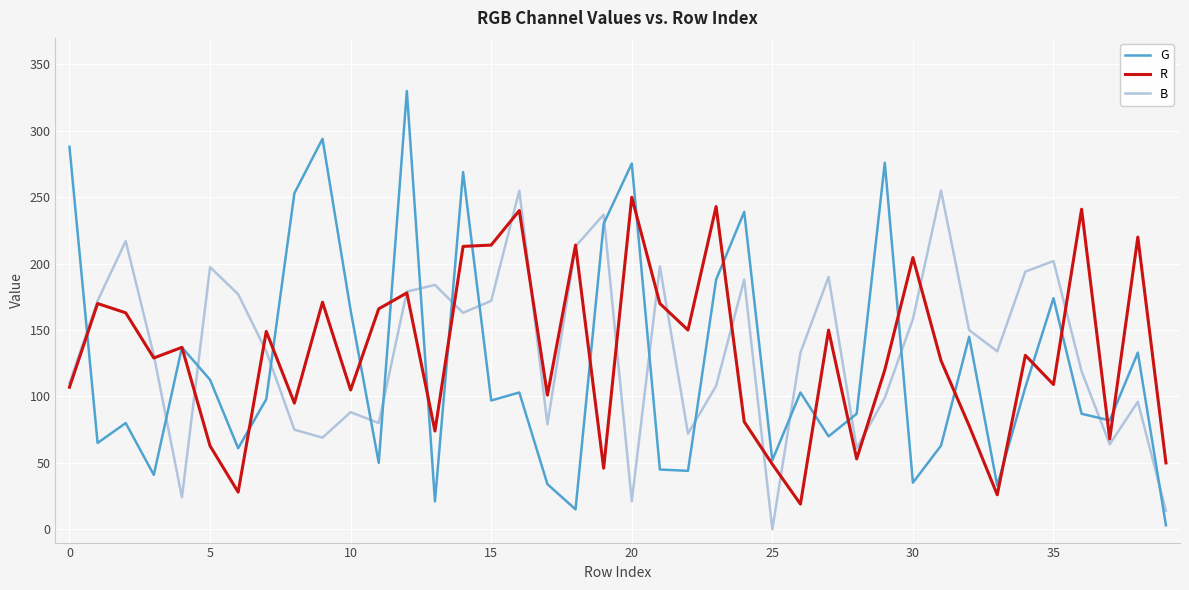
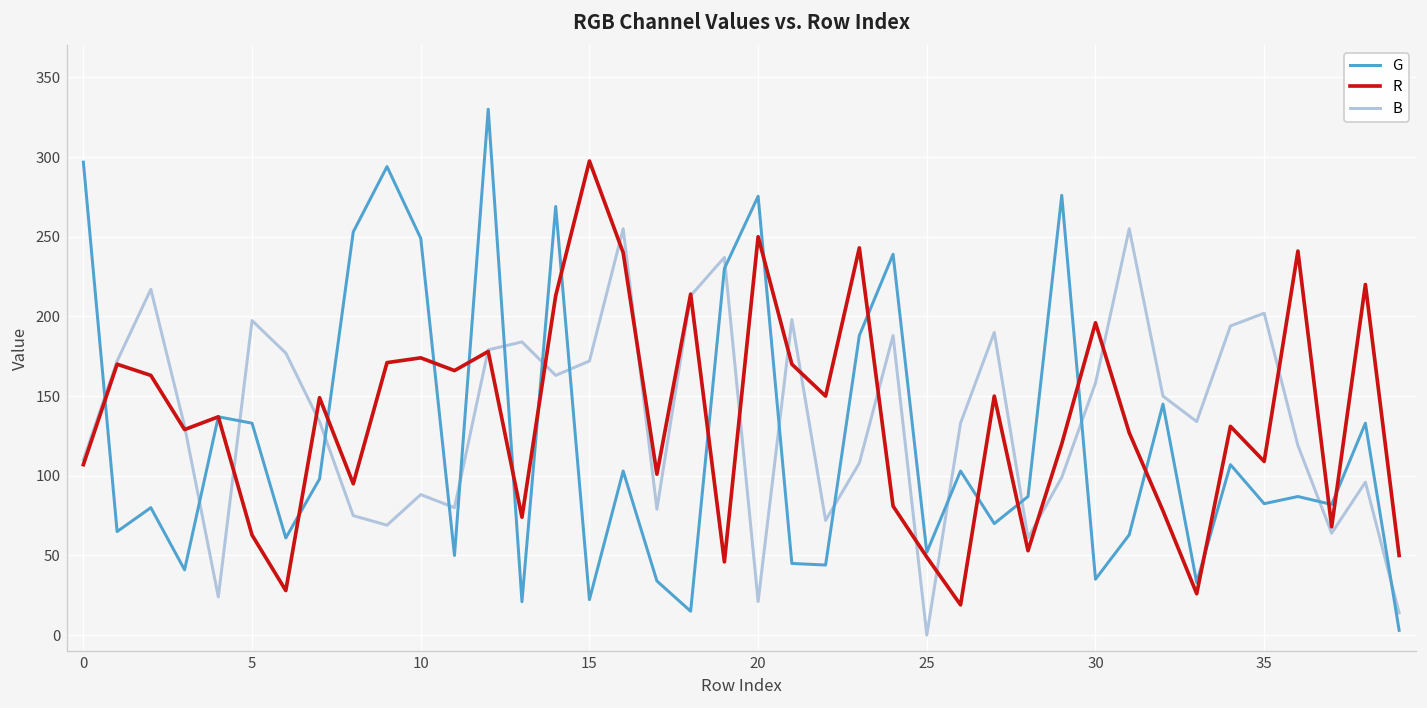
G, 0: 288 -> 297
G, 5: 113 -> 133
G, 10: 165 -> 249
R, 10: 105 -> 174
G, 15: 97 -> 22
R, 15: 214 -> 298
R, 30: 205 -> 196
G, 35: 174 -> 83
